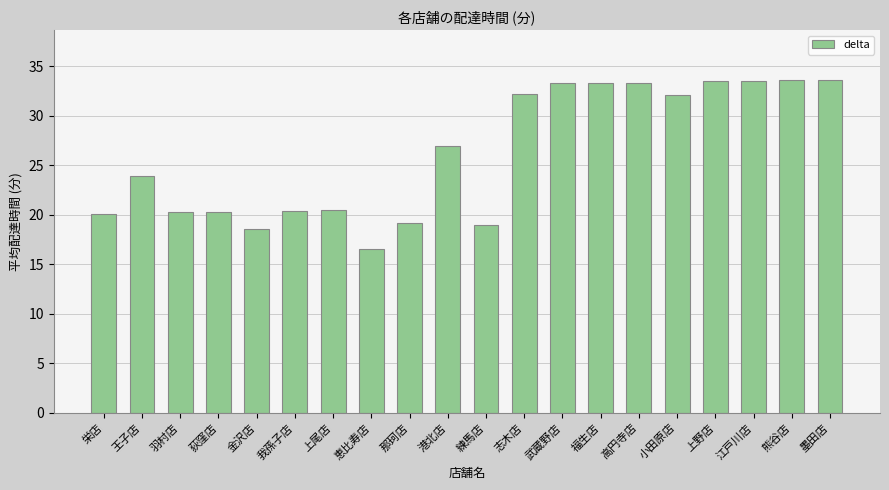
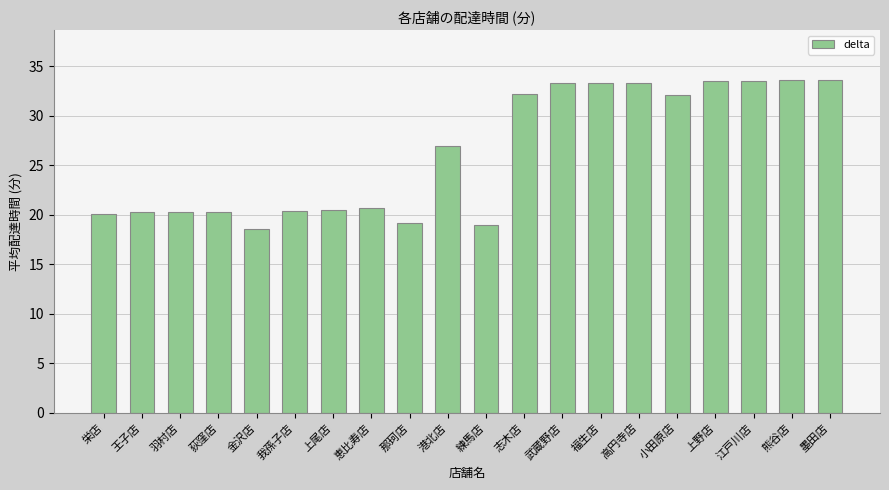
王子店: 24 -> 20
恵比寿店: 17 -> 21
